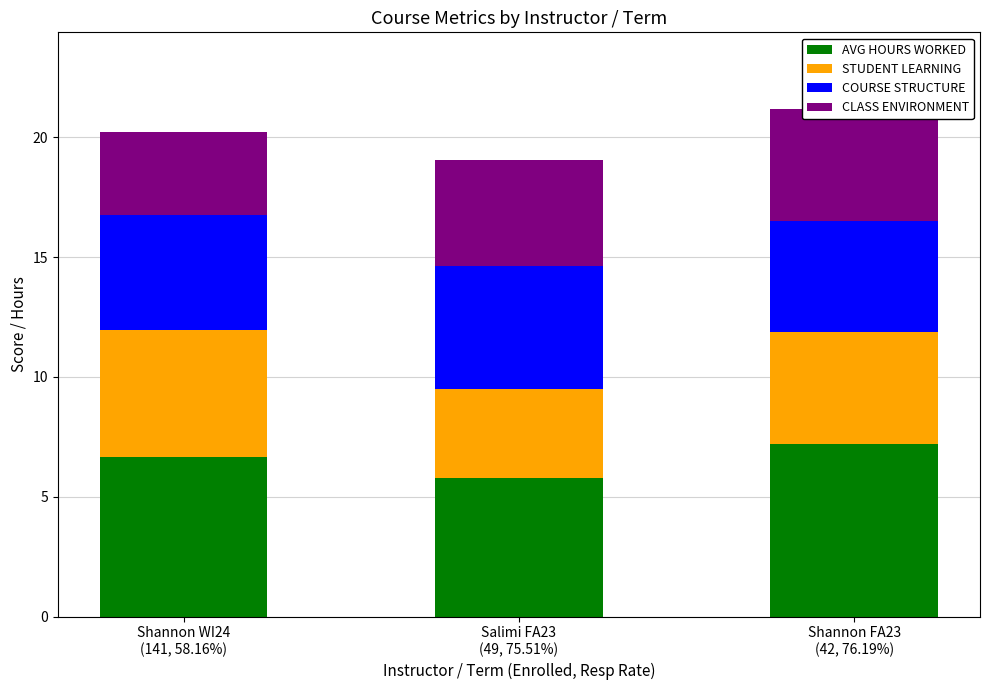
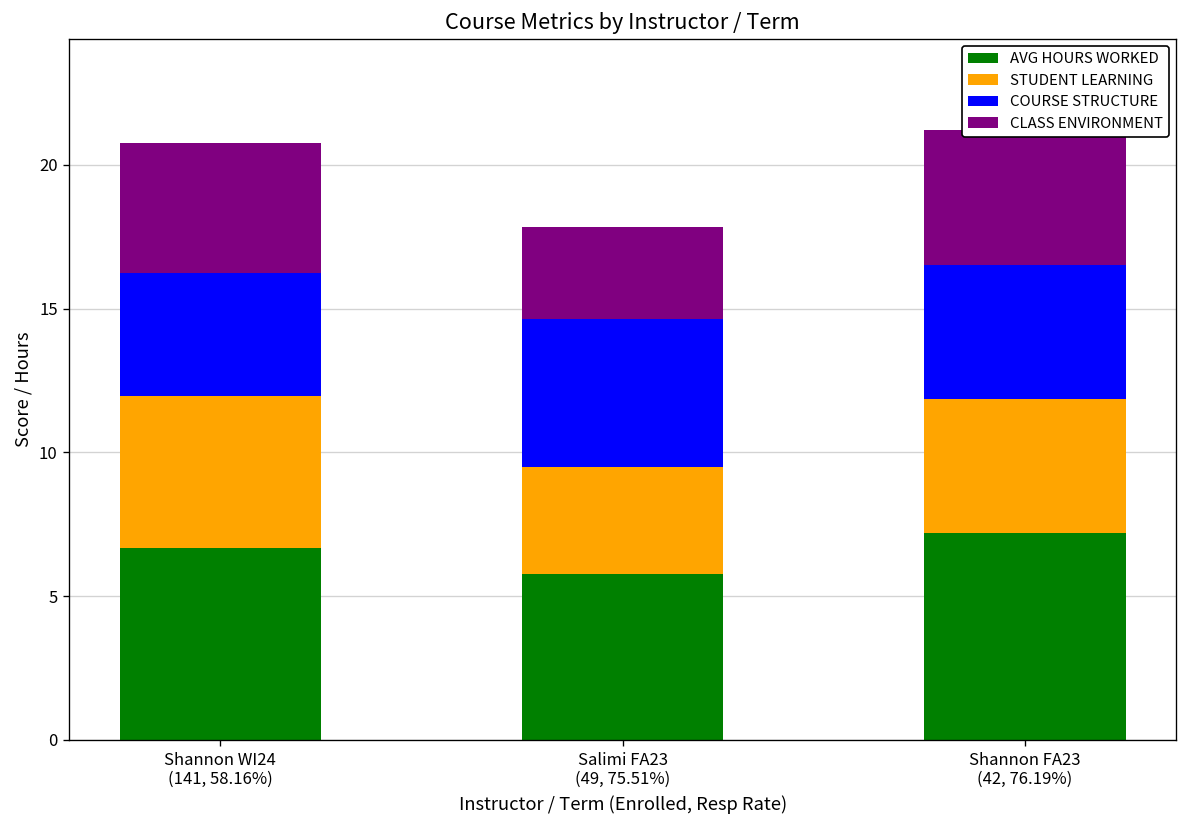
COURSE STRUCTURE, Shannon WI24 (141, 58.16%): 4.8 -> 4.3
CLASS ENVIRONMENT, Shannon WI24 (141, 58.16%): 3.5 -> 4.5
CLASS ENVIRONMENT, Salimi FA23 (49, 75.51%): 4.4 -> 3.2
